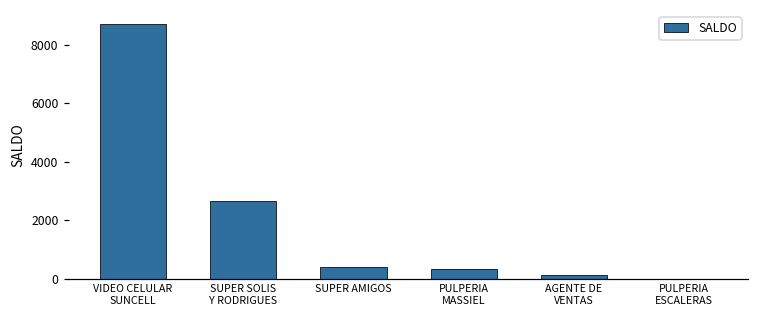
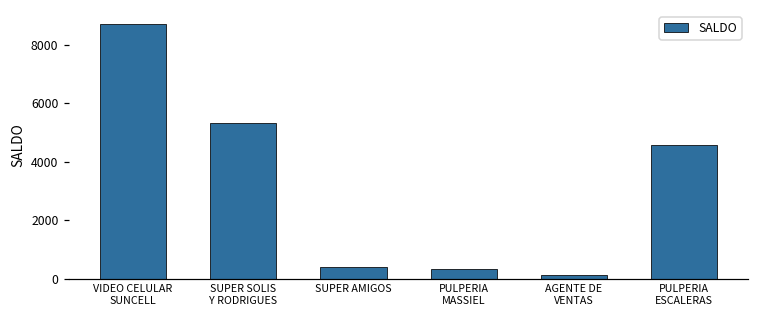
SUPER SOLIS Y RODRIGUES: 2700 -> 5300
PULPERIA ESCALERAS: 0 -> 4600
